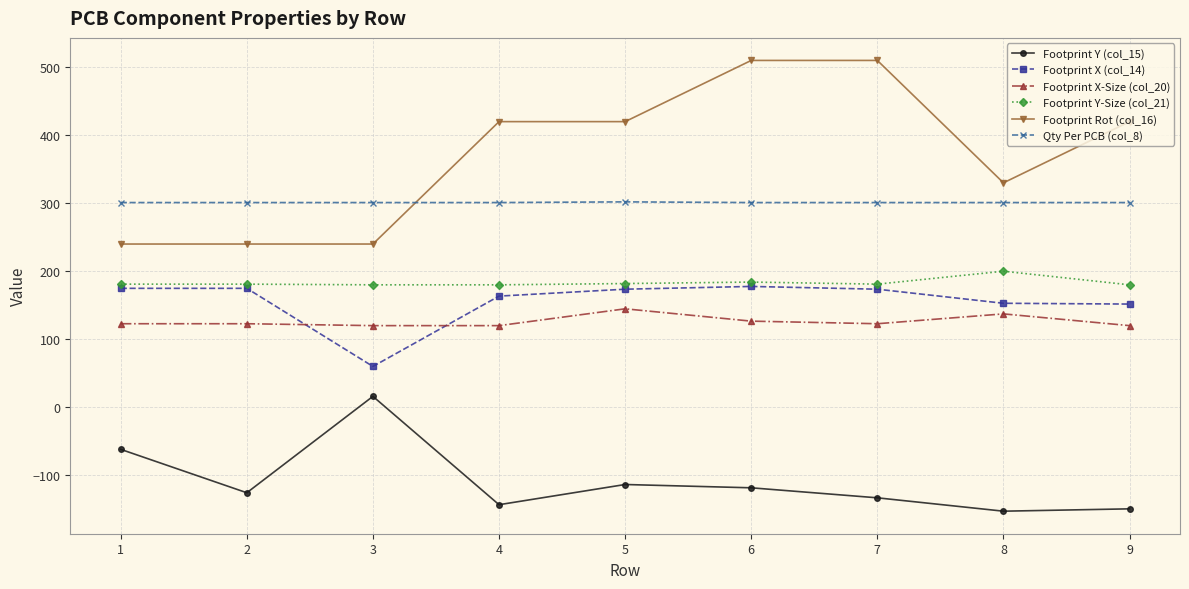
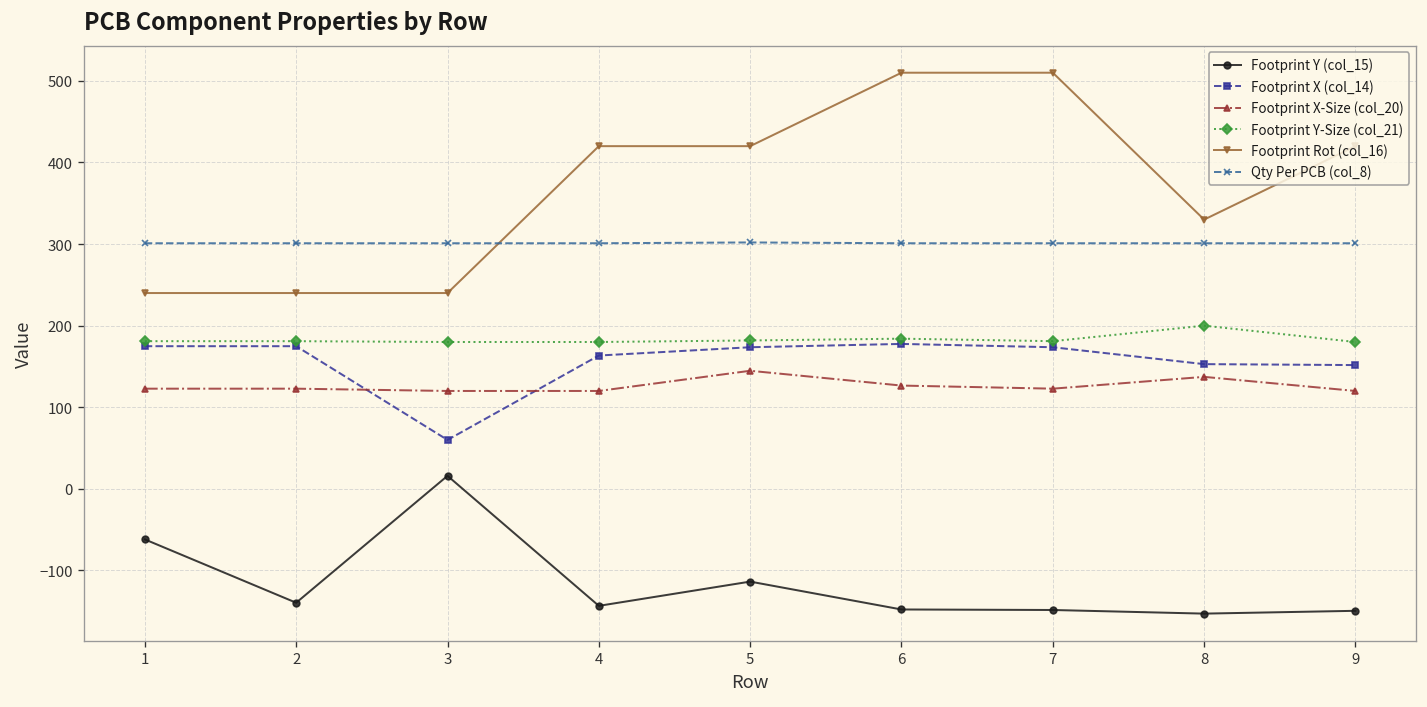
Footprint Y (col_15), 2: -130 -> -140
Footprint Y (col_15), 6: -120 -> -150
Footprint Y (col_15), 7: -130 -> -150
